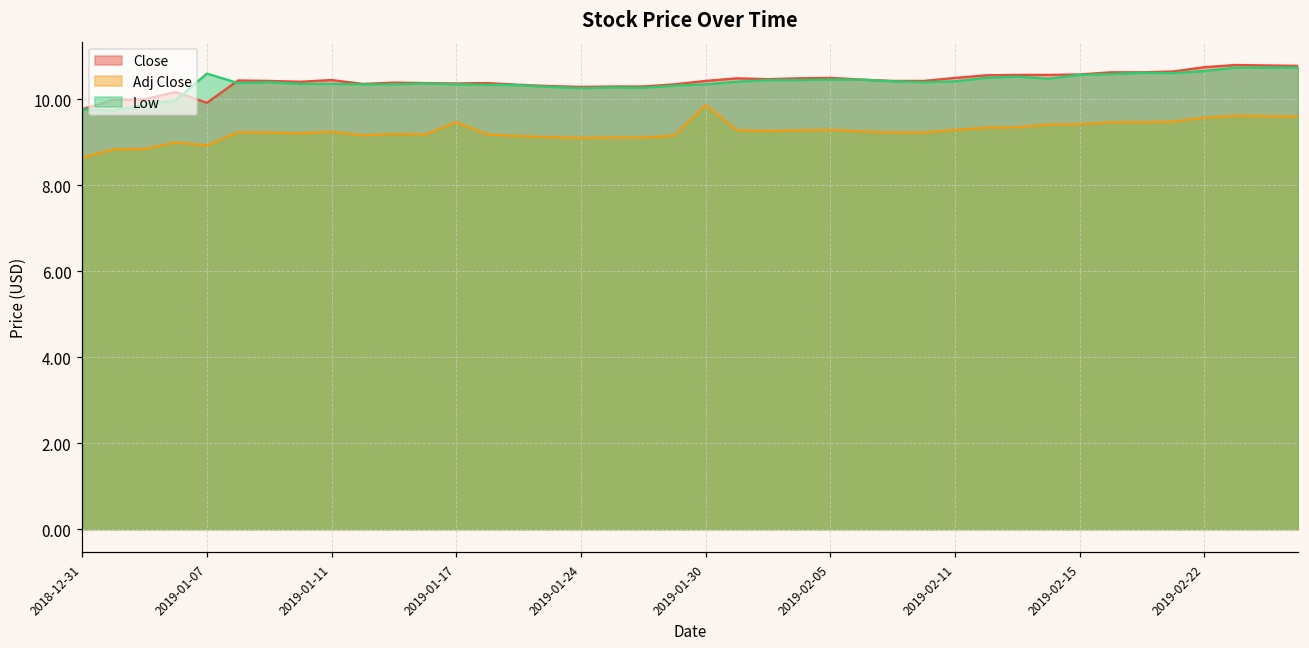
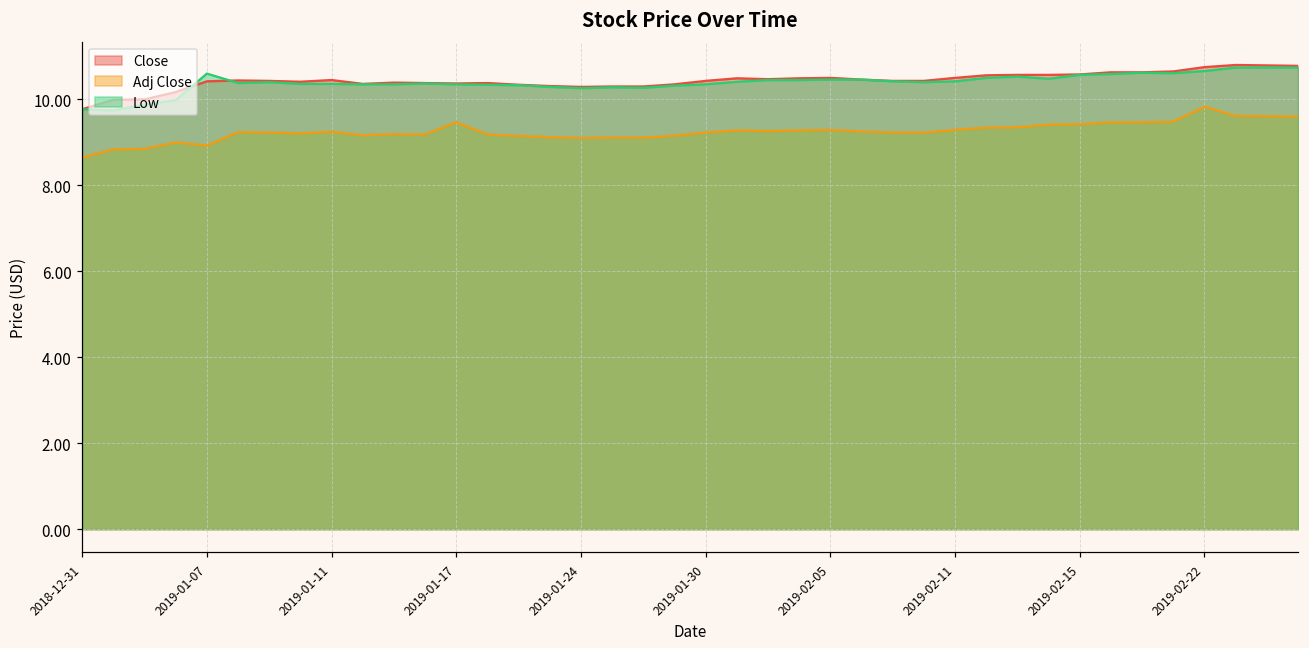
Close, 2019-01-07: 9.9 -> 10.4
Adj Close, 2019-01-30: 9.9 -> 9.2
Adj Close, 2019-02-22: 9.6 -> 9.8
